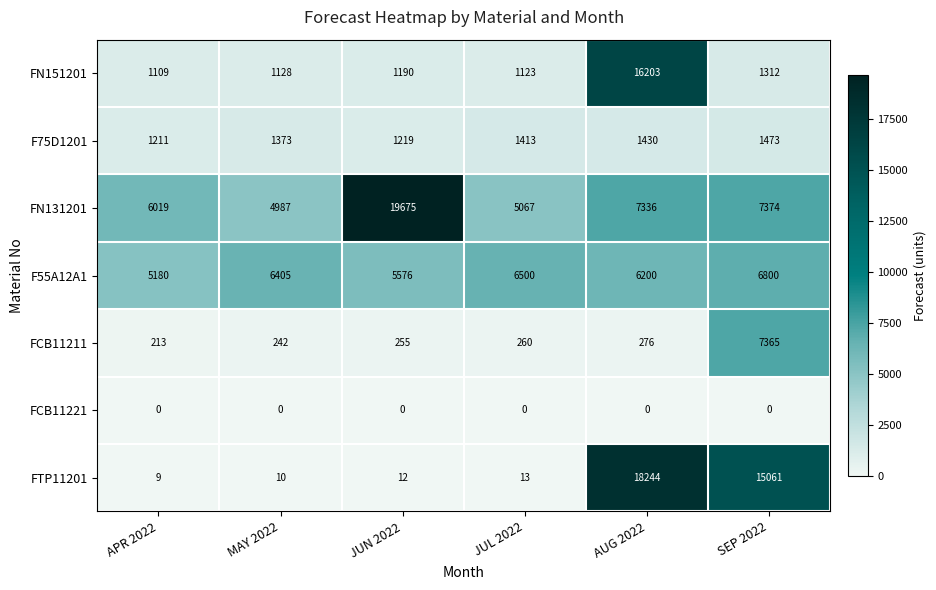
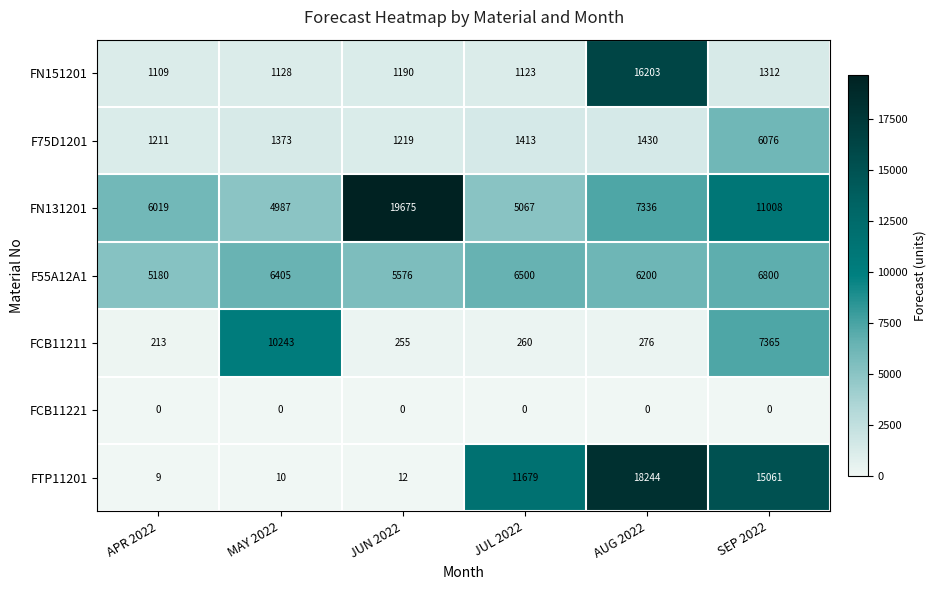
F75D1201, SEP 2022: 1473 -> 6076
FN131201, SEP 2022: 7374 -> 11008
FCB11211, MAY 2022: 242 -> 10243
FTP11201, JUL 2022: 13 -> 11679
